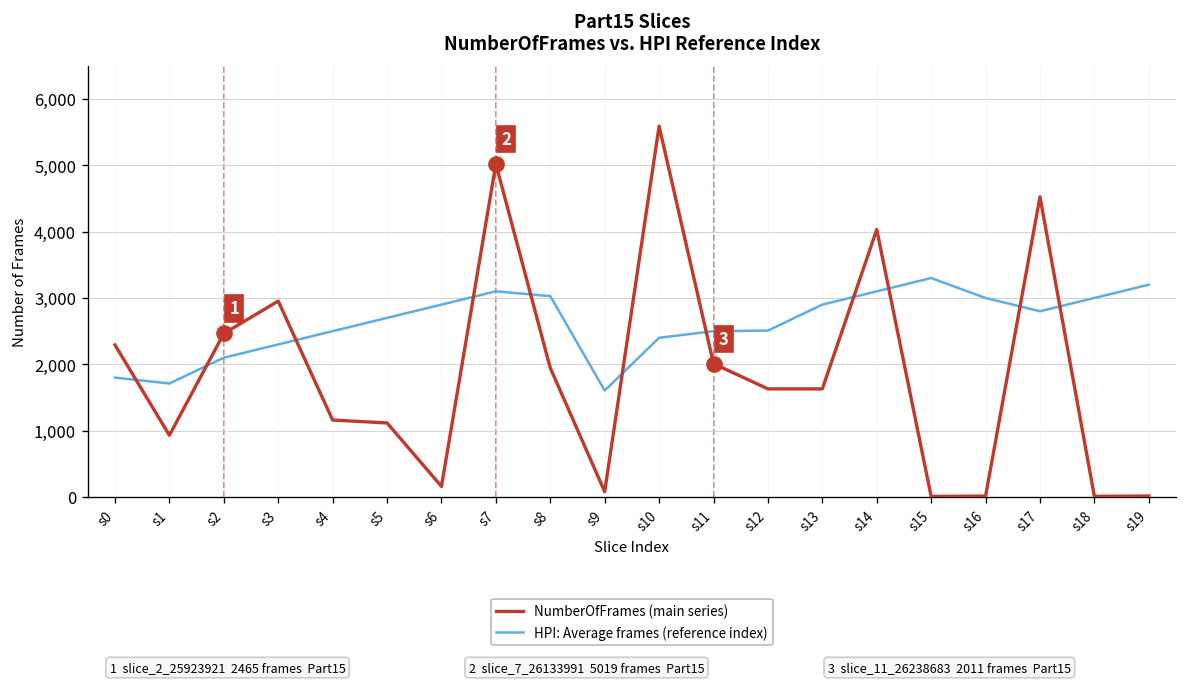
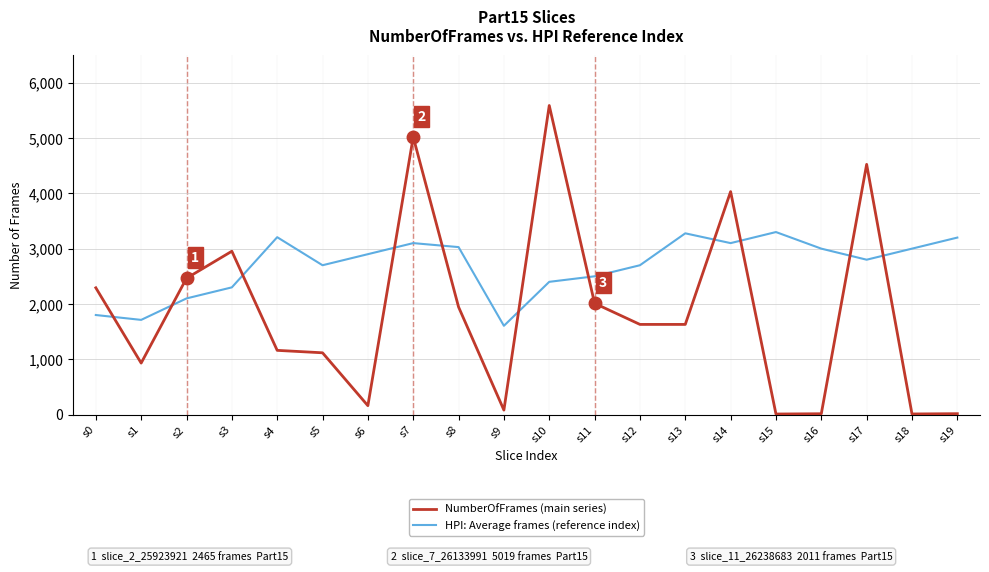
HPI: Average frames (reference index), s4: 2,500 -> 3,200
HPI: Average frames (reference index), s12: 2,500 -> 2,700
HPI: Average frames (reference index), s13: 2,900 -> 3,300
